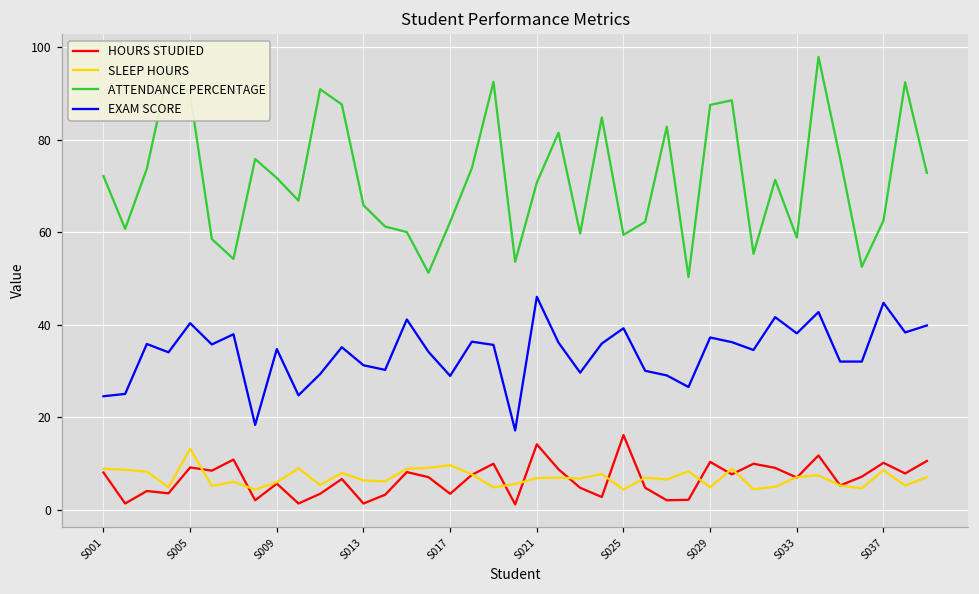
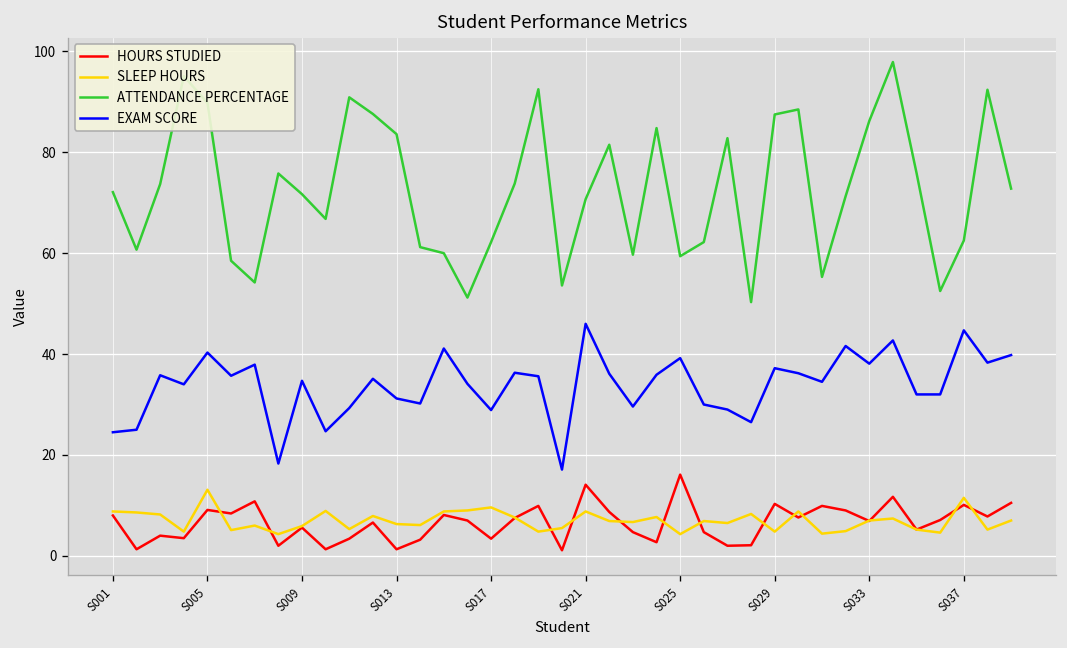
ATTENDANCE PERCENTAGE, S013: 66 -> 84
SLEEP HOURS, S021: 7 -> 9
ATTENDANCE PERCENTAGE, S033: 59 -> 86
SLEEP HOURS, S037: 9 -> 12
